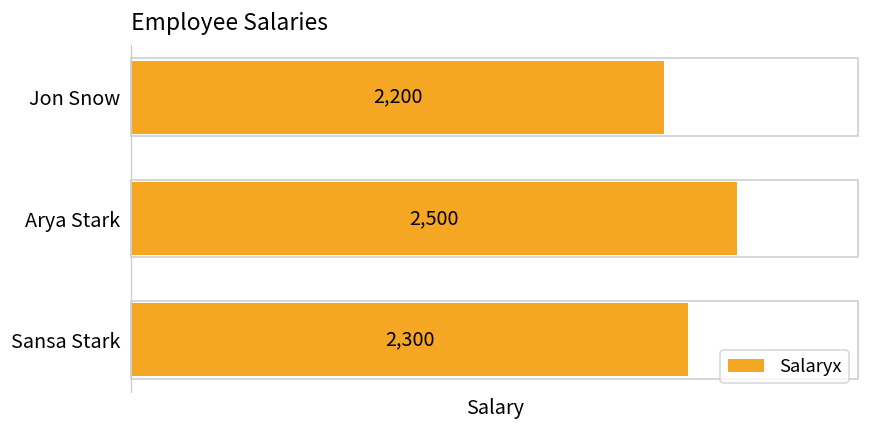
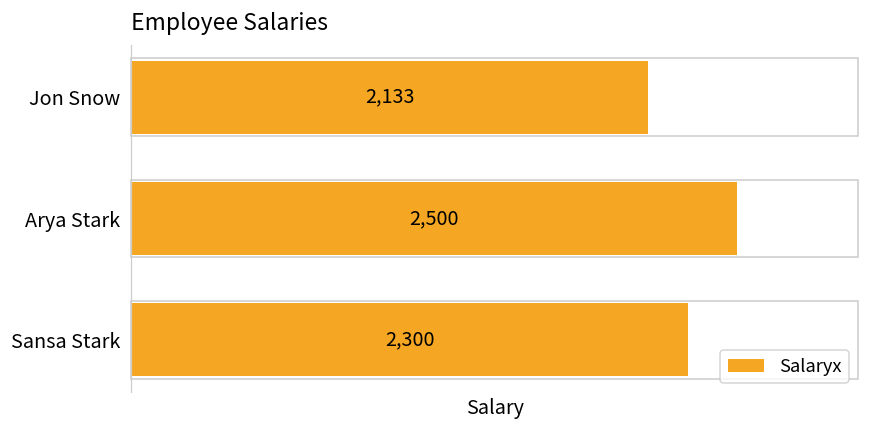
Jon Snow: 2,200 -> 2,133
